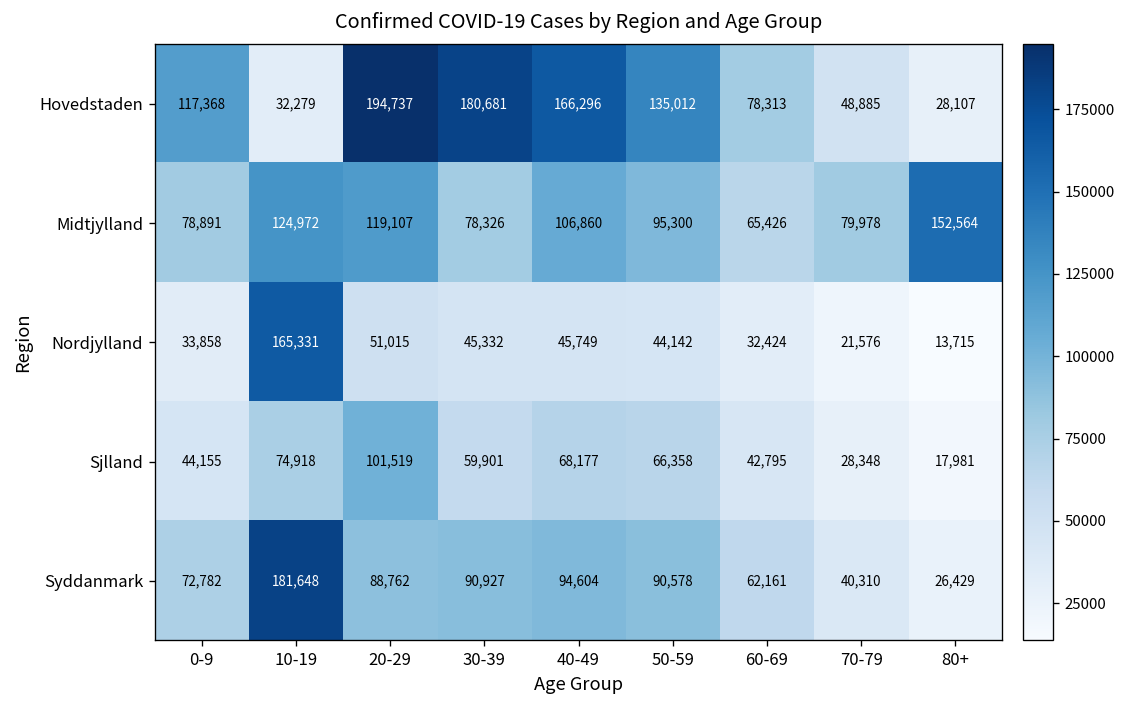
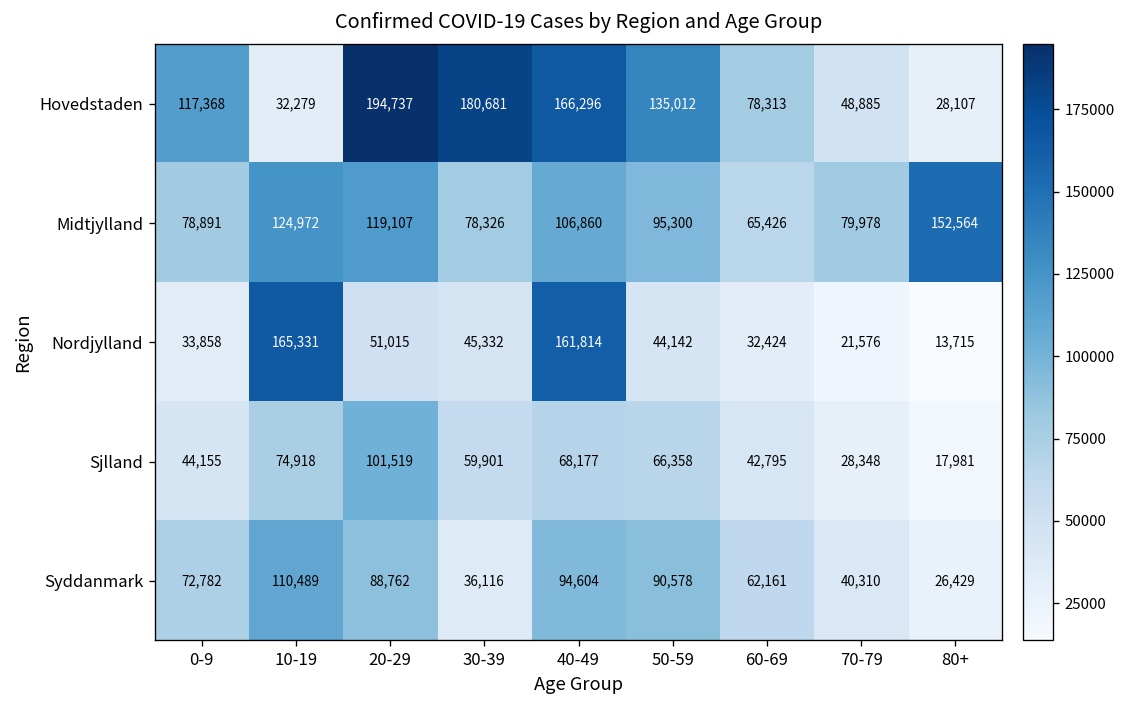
Nordjylland, 40-49: 45,749 -> 161,814
Syddanmark, 10-19: 181,648 -> 110,489
Syddanmark, 30-39: 90,927 -> 36,116
